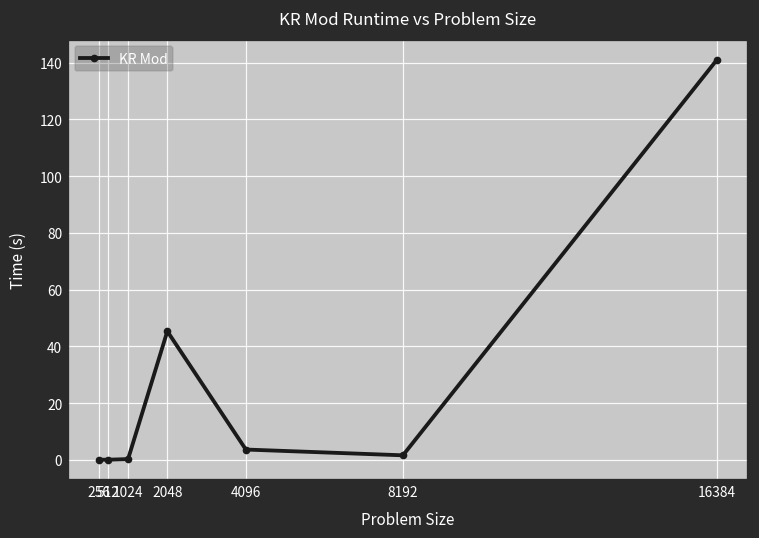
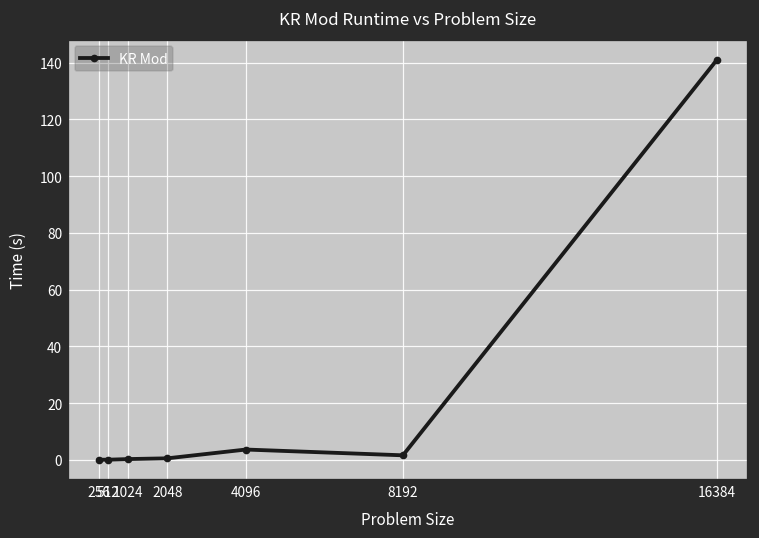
2048: 45 -> 1
